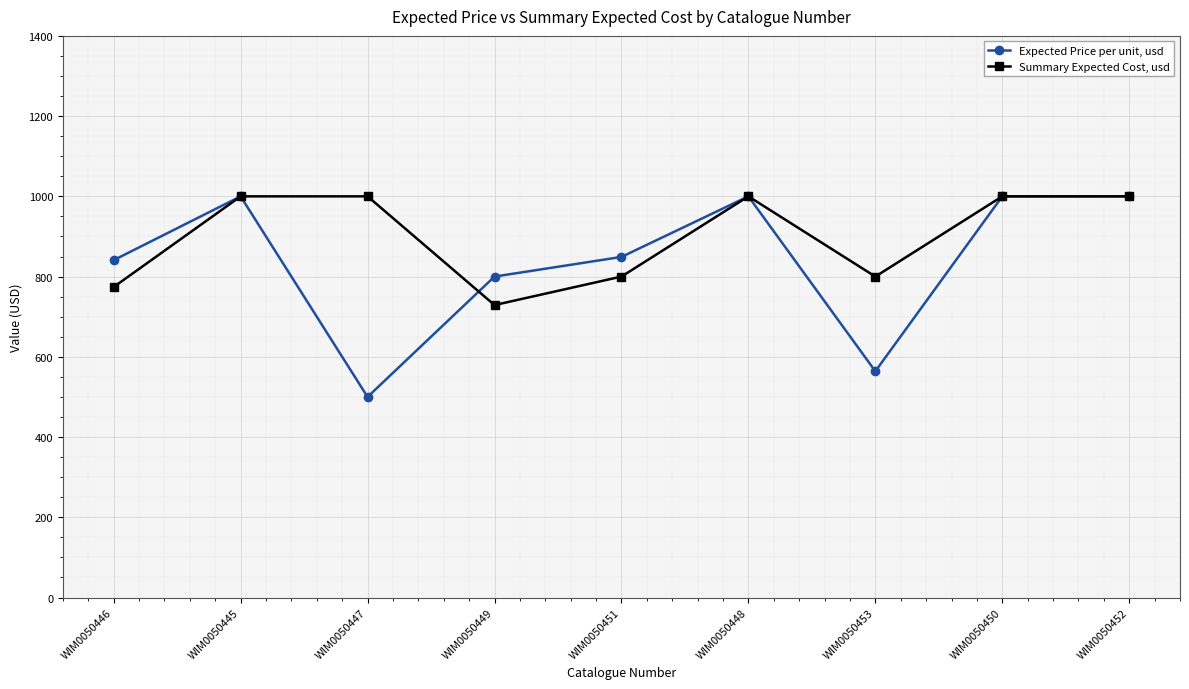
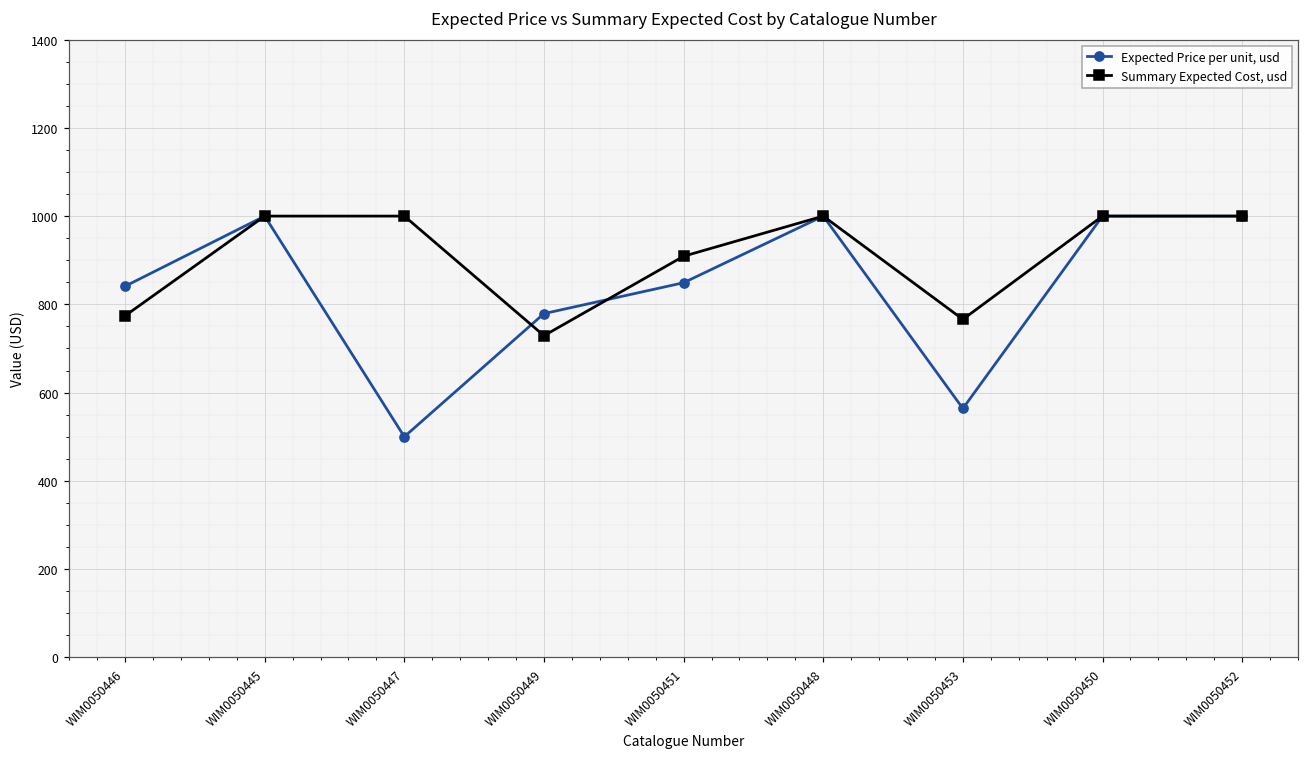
Expected Price per unit, usd, WIM0050449: 800 -> 780
Summary Expected Cost, usd, WIM0050451: 800 -> 910
Summary Expected Cost, usd, WIM0050453: 800 -> 770
